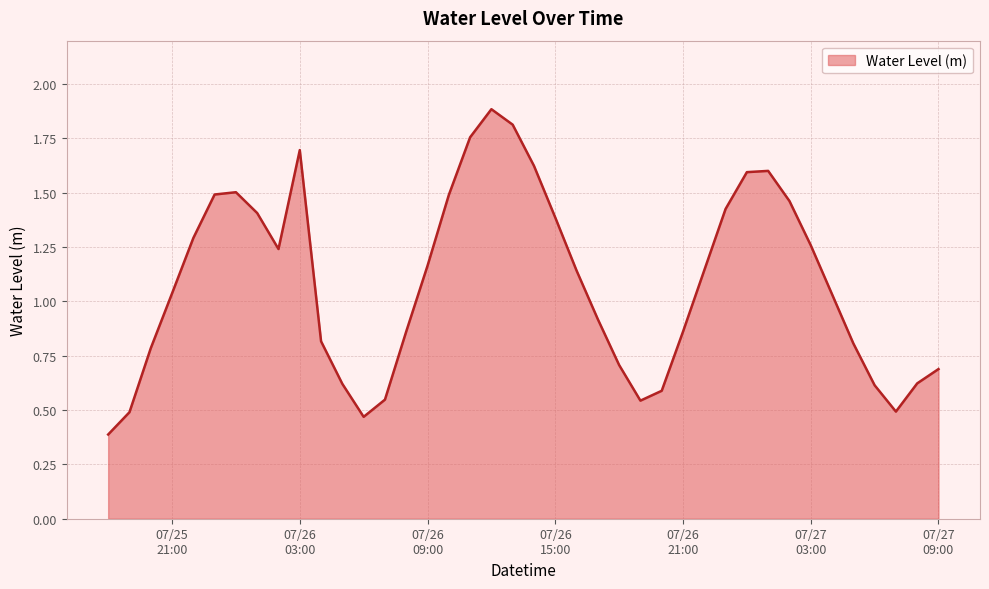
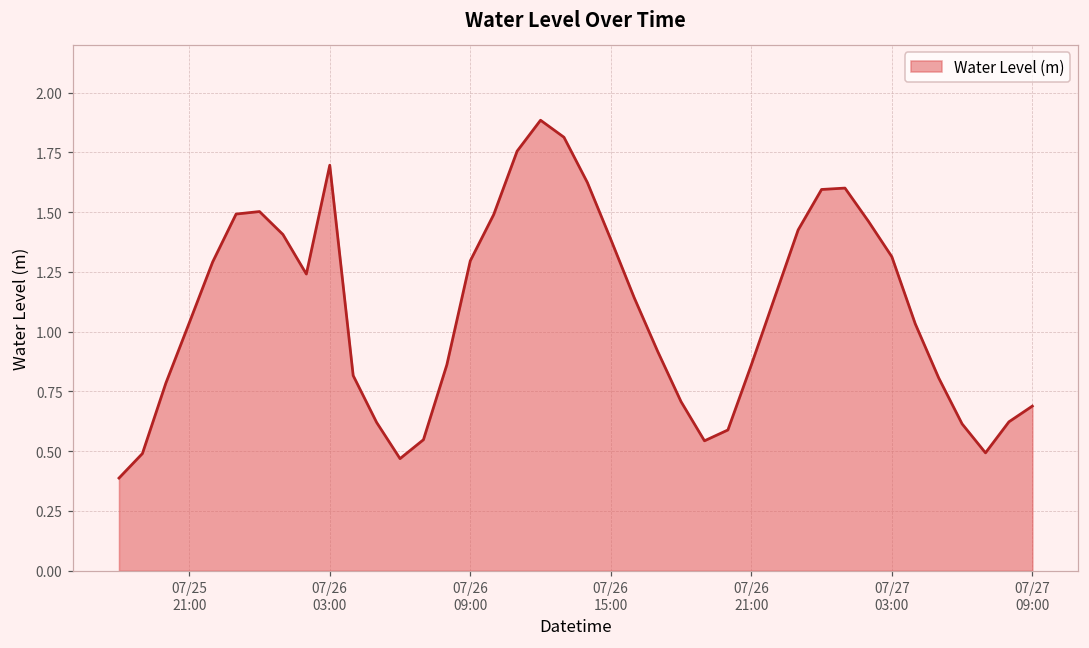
07/26 09:00: 1.16 -> 1.30
07/27 03:00: 1.26 -> 1.31
